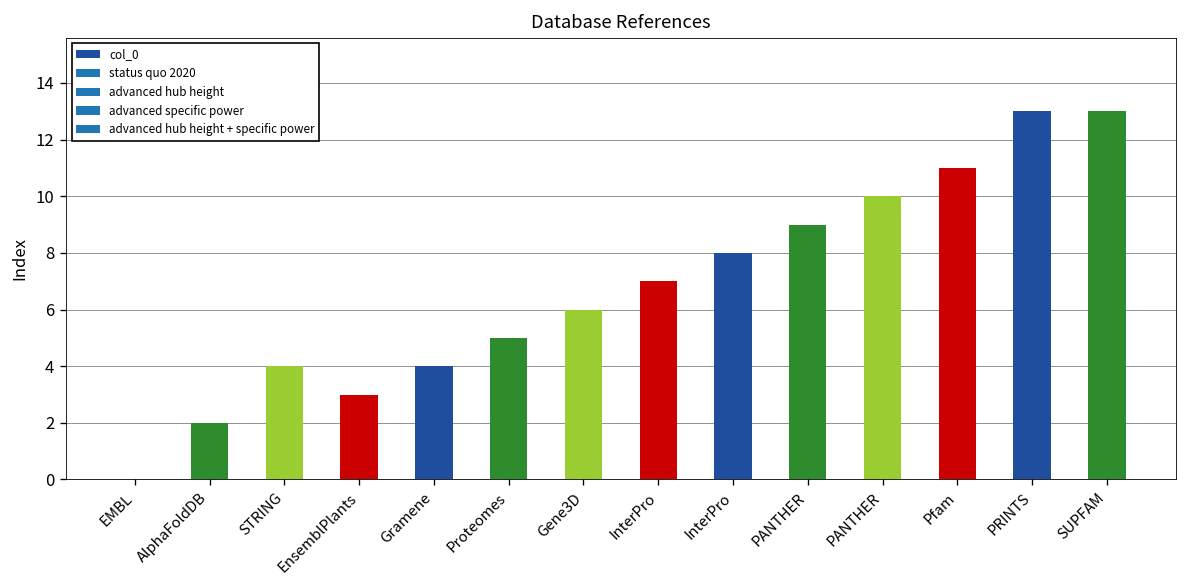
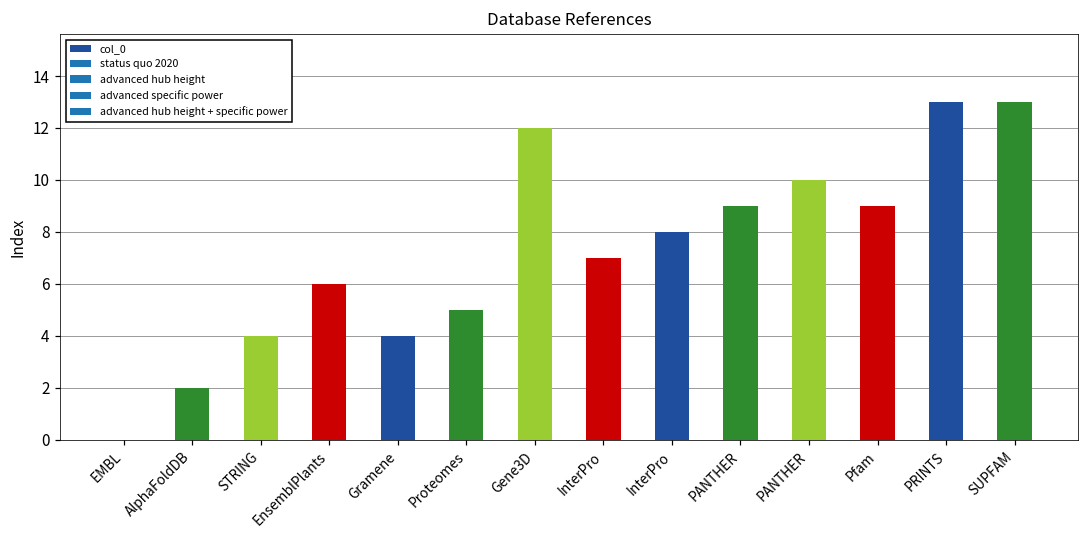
EnsemblPlants: 3 -> 6
Gene3D: 6 -> 12
Pfam: 11 -> 9
